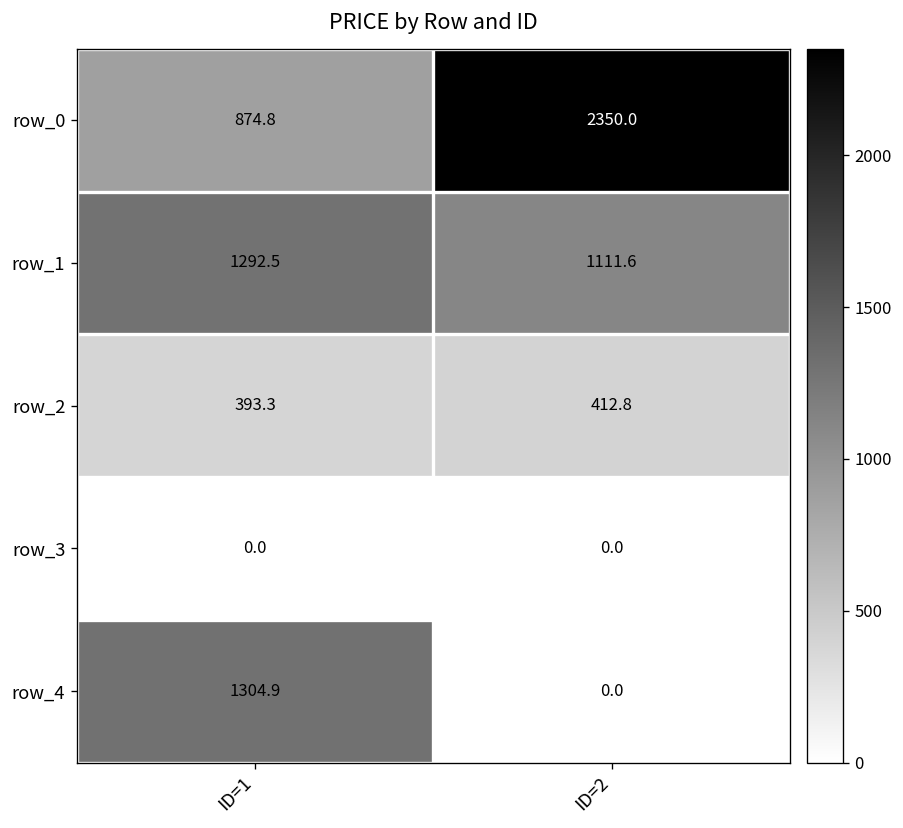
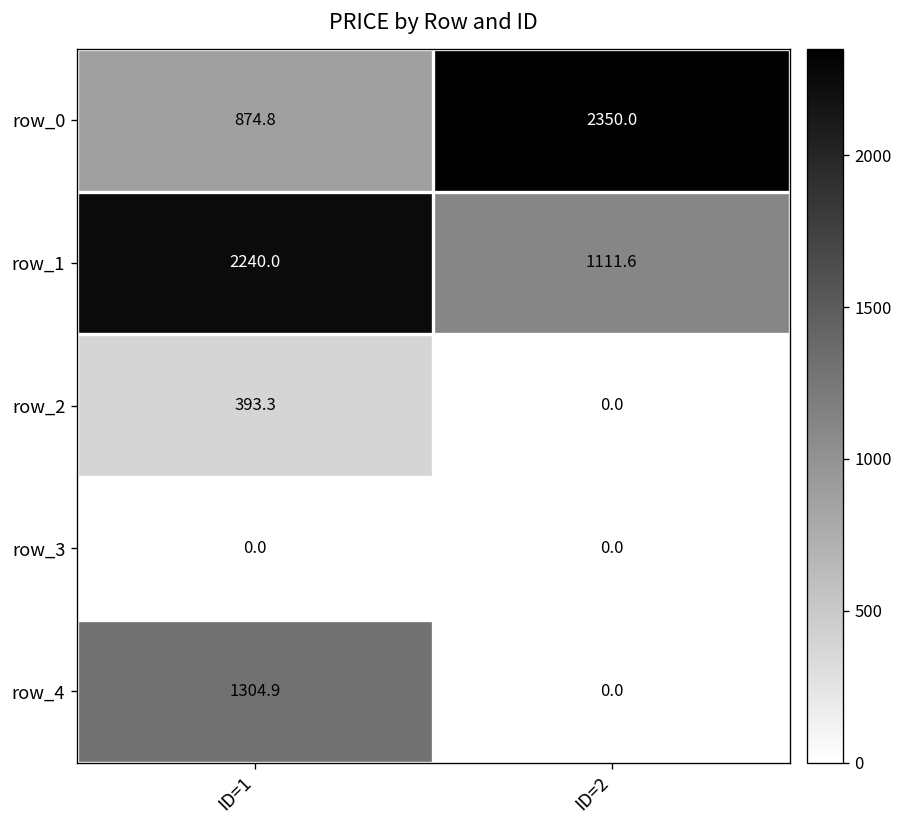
row_1, ID=1: 1292.5 -> 2240.0
row_2, ID=2: 412.8 -> 0.0
